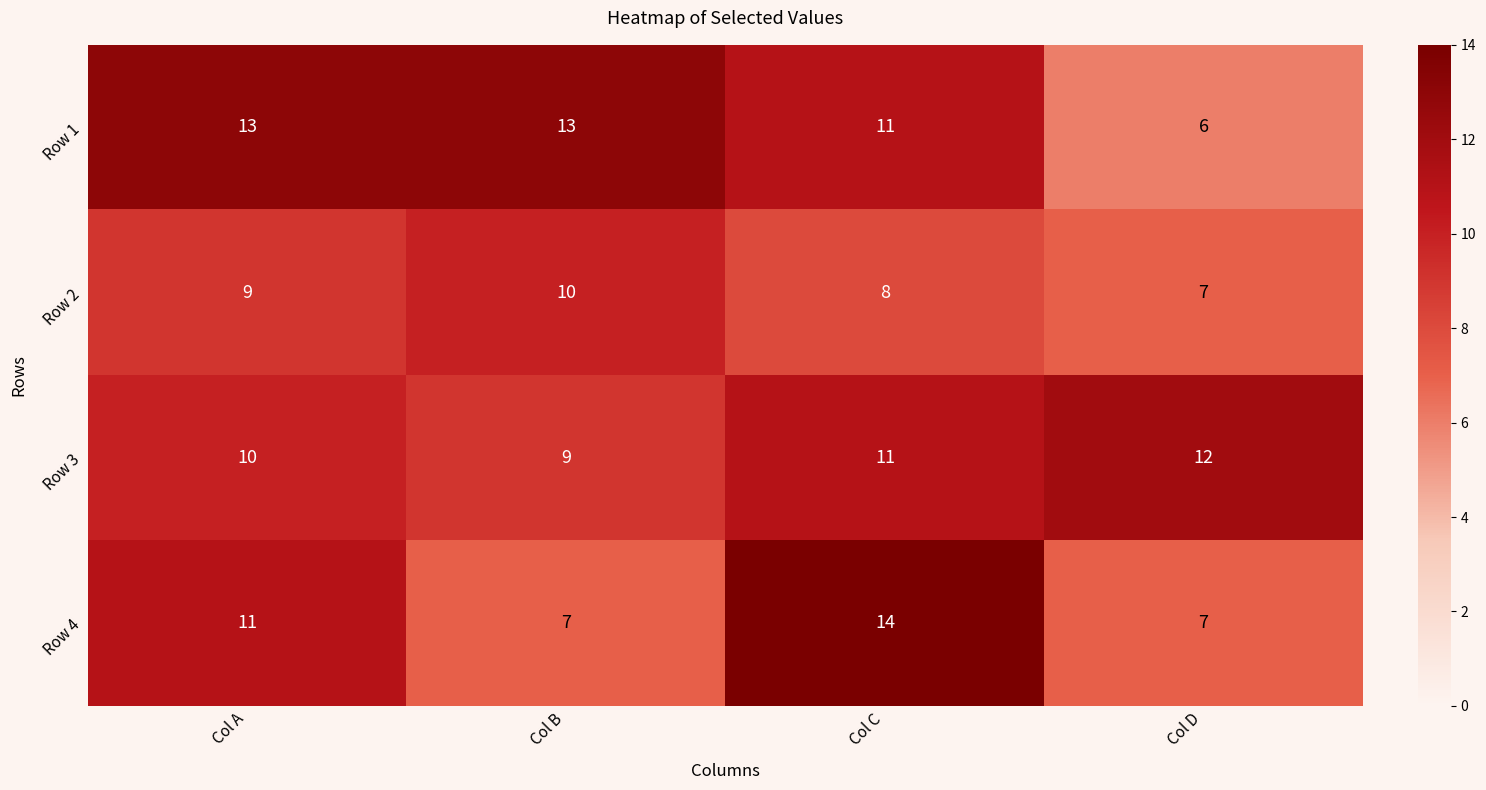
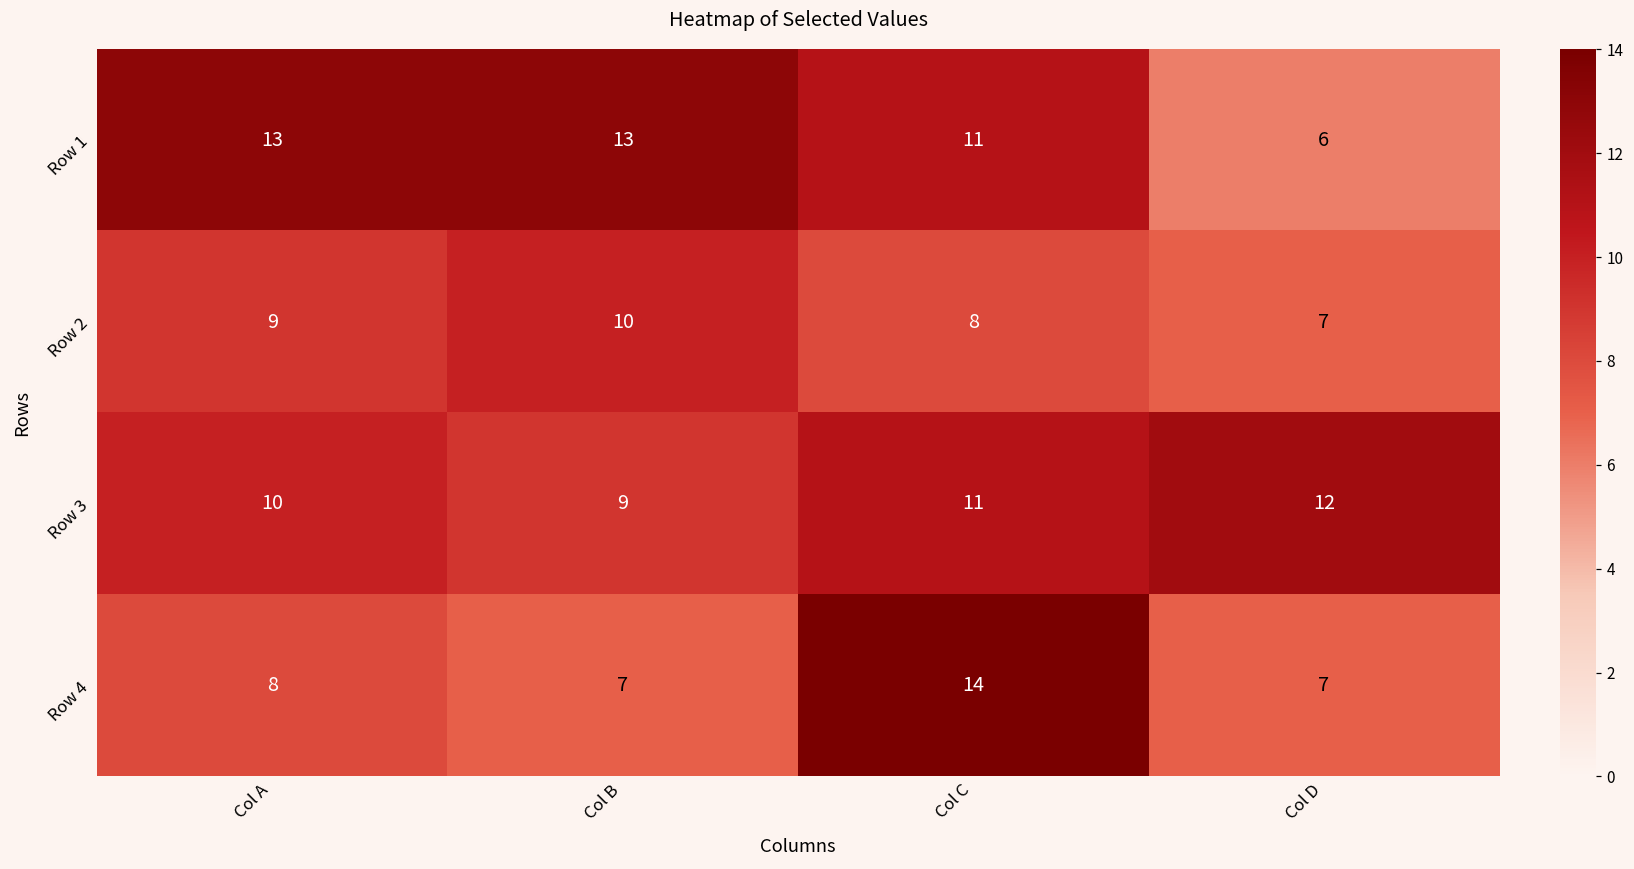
Row 4, Col A: 11 -> 8
